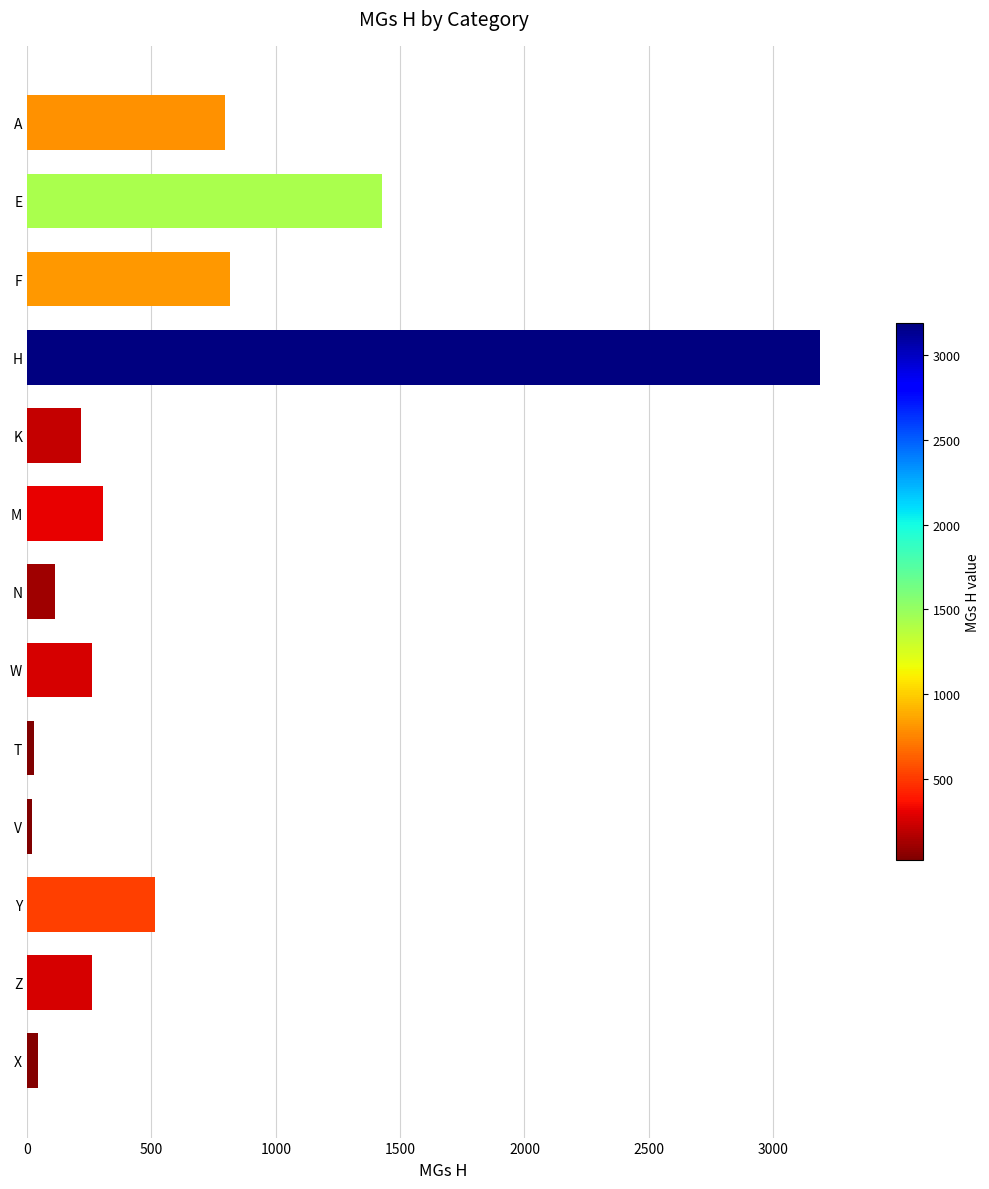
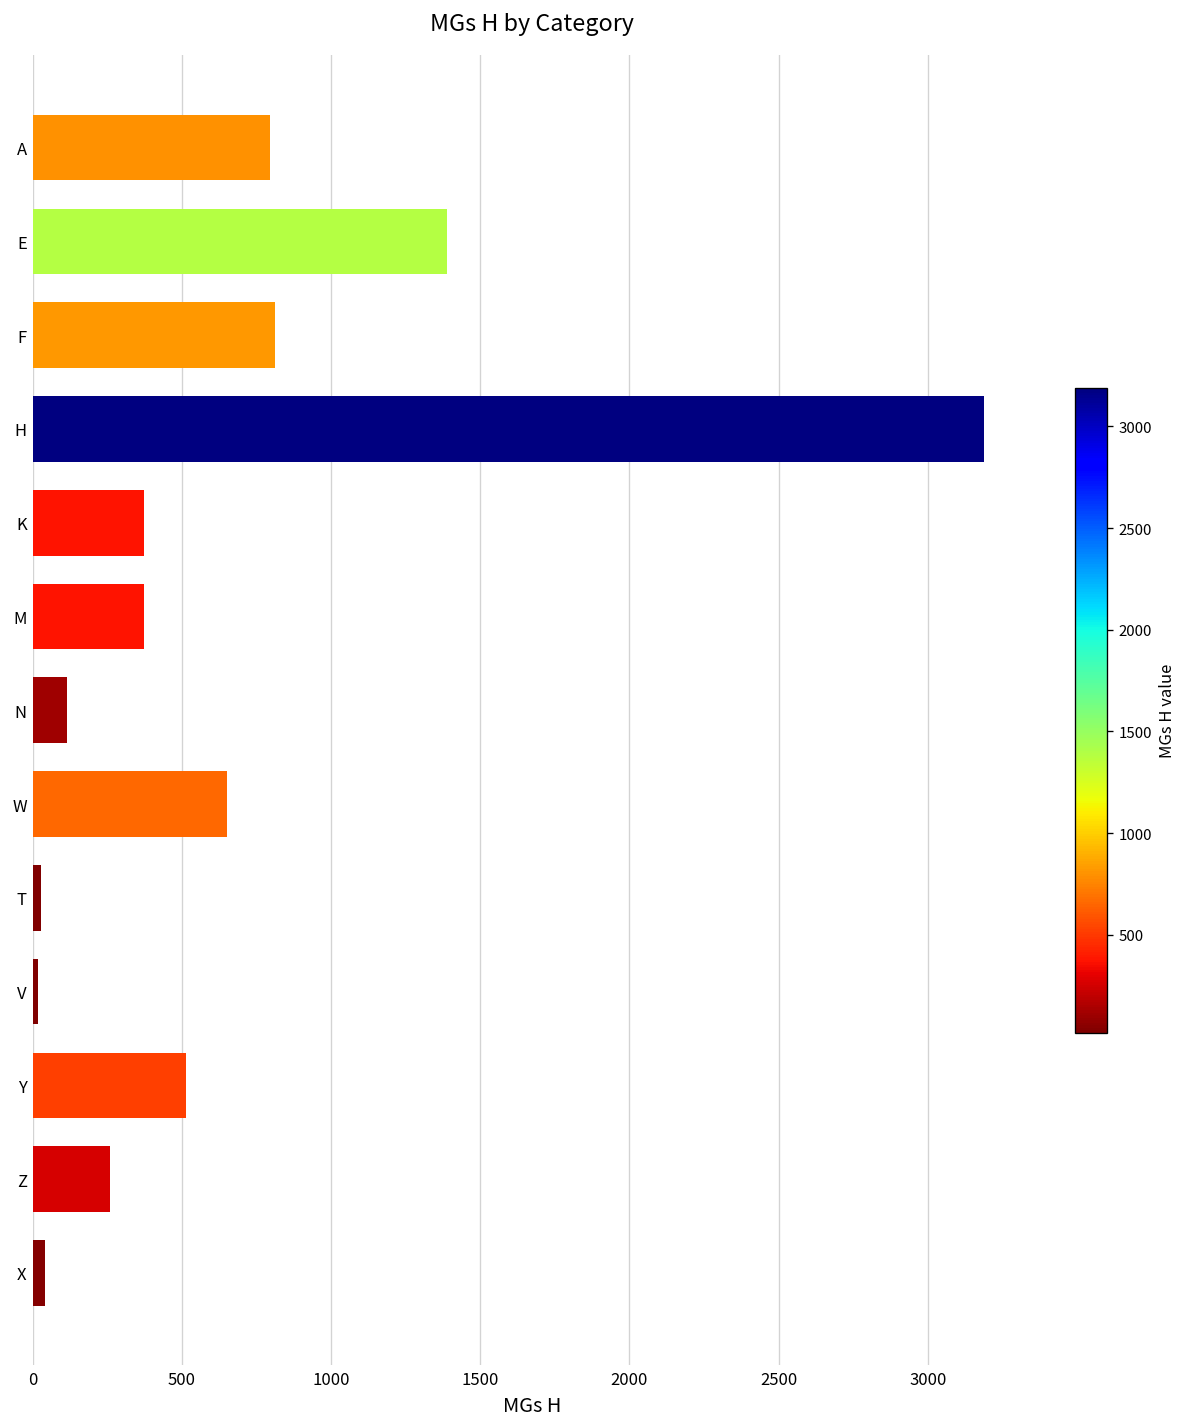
E: 1430 -> 1390
K: 220 -> 370
M: 310 -> 370
W: 260 -> 650
